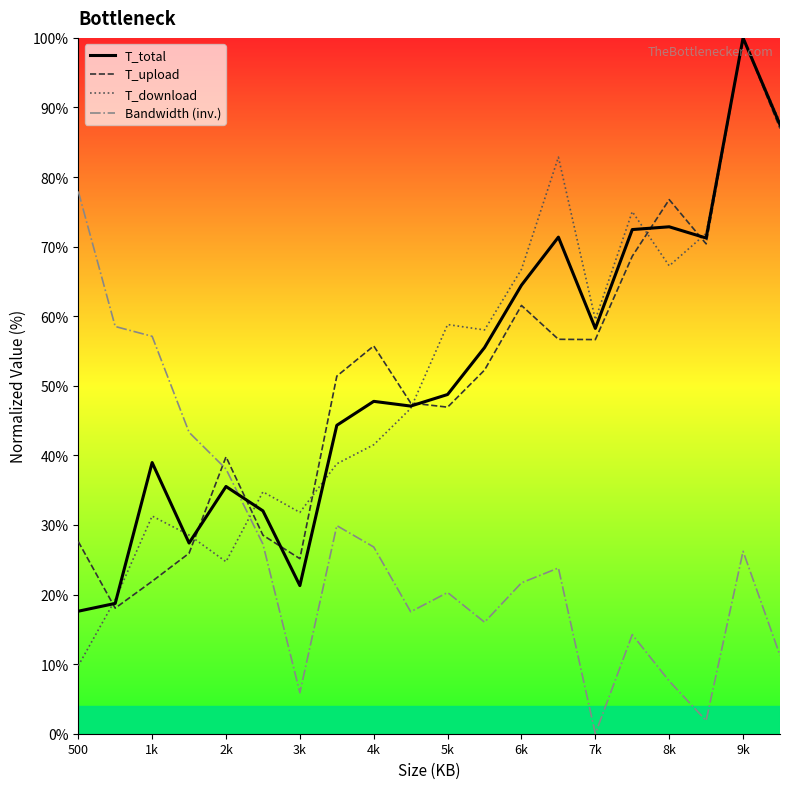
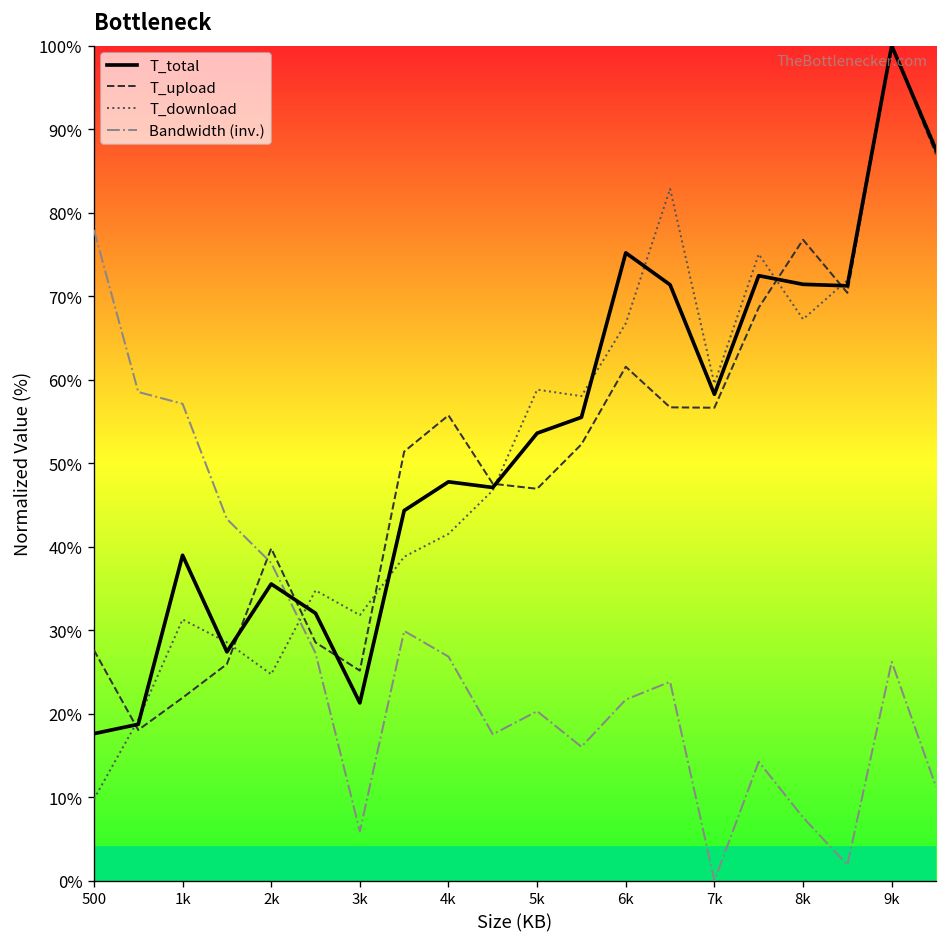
T_total, 5k: 49% -> 54%
T_total, 6k: 64% -> 75%
T_total, 8k: 73% -> 71%
